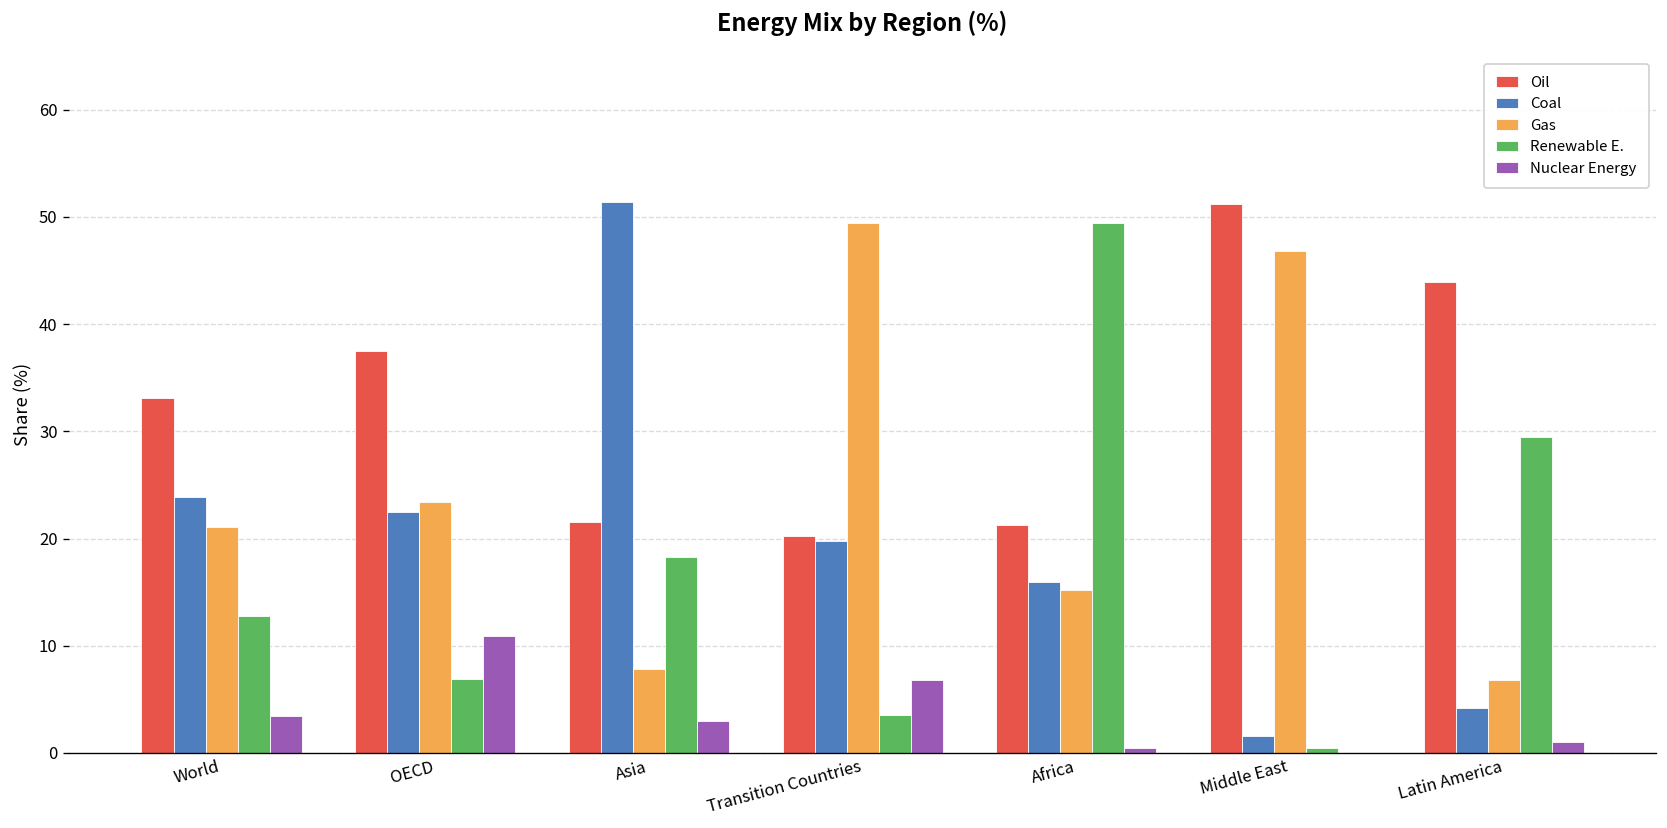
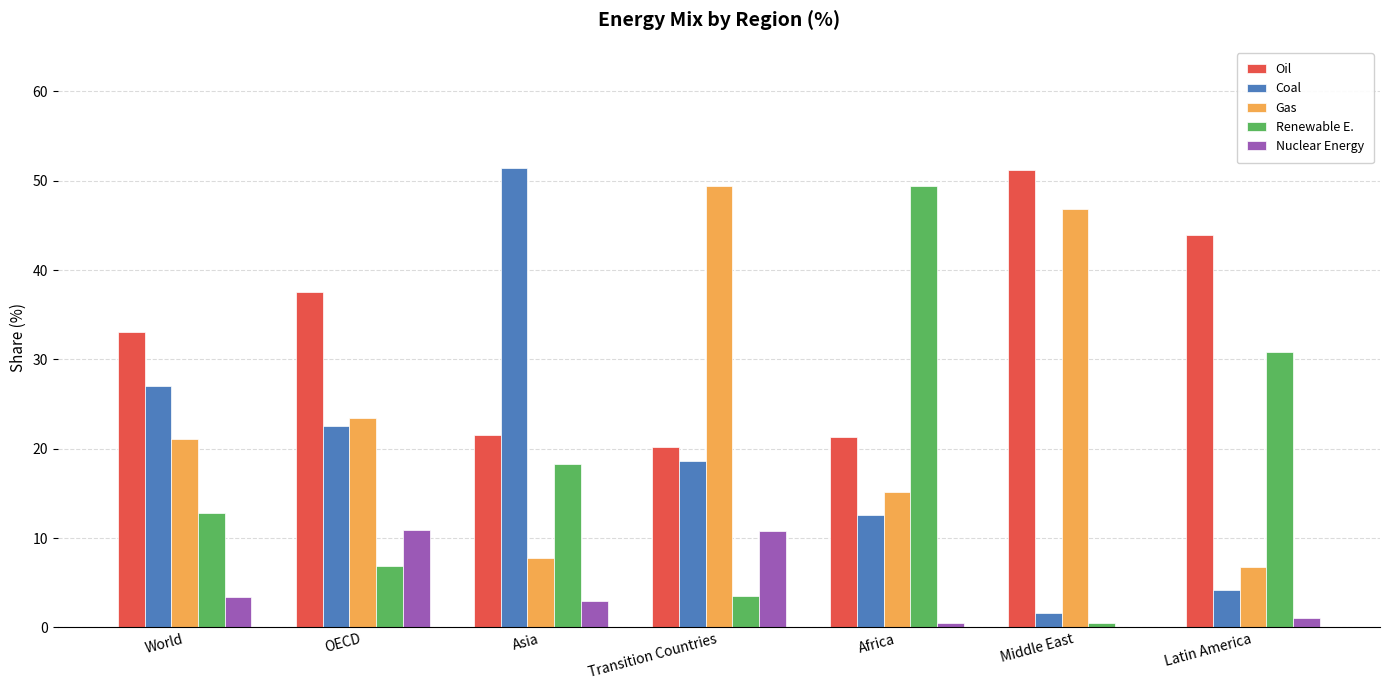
Coal, World: 24 -> 27
Coal, Transition Countries: 20 -> 19
Nuclear Energy, Transition Countries: 7 -> 11
Coal, Africa: 16 -> 13
Renewable E., Latin America: 30 -> 31
